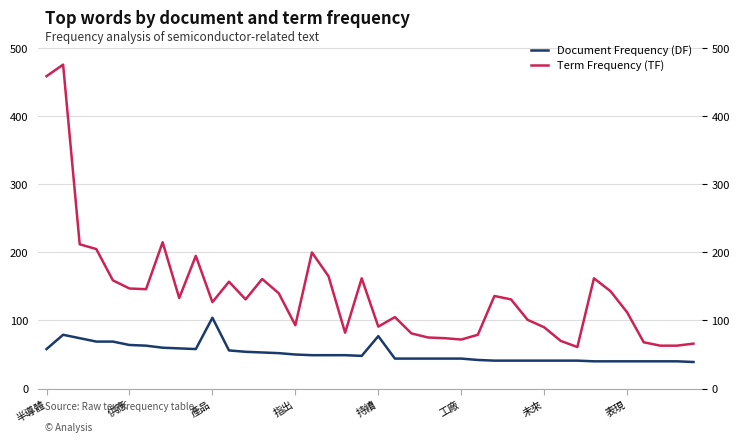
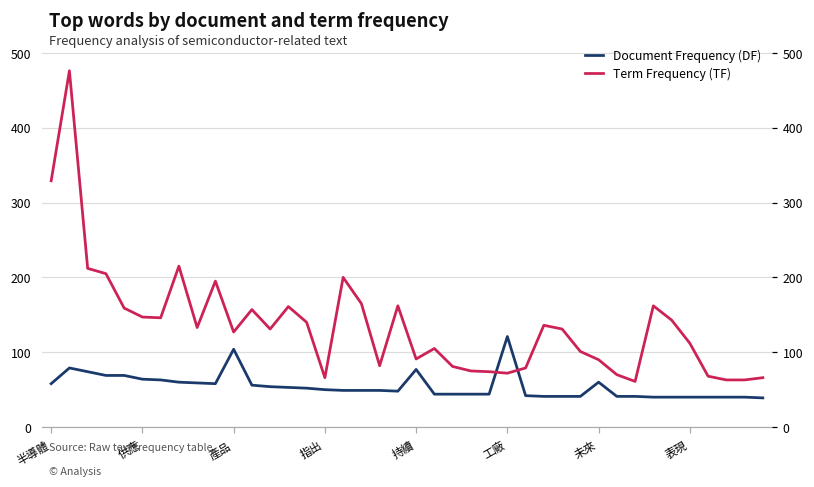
Term Frequency (TF), 半導體: 460 -> 330
Term Frequency (TF), 指出: 90 -> 70
Document Frequency (DF), 工廠: 40 -> 120
Document Frequency (DF), 未來: 40 -> 60
